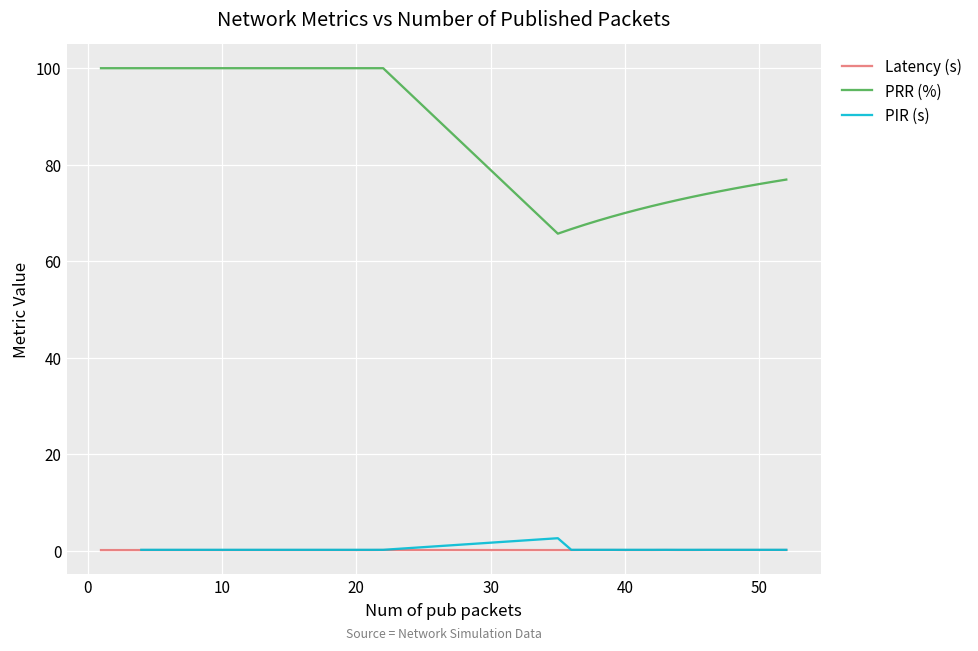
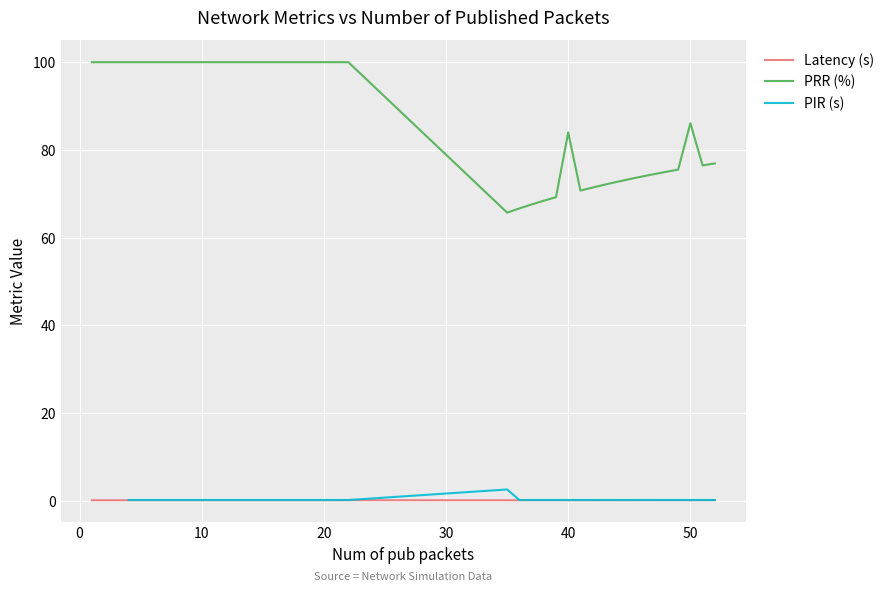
PRR (%), 40: 70 -> 84
PRR (%), 50: 76 -> 86
